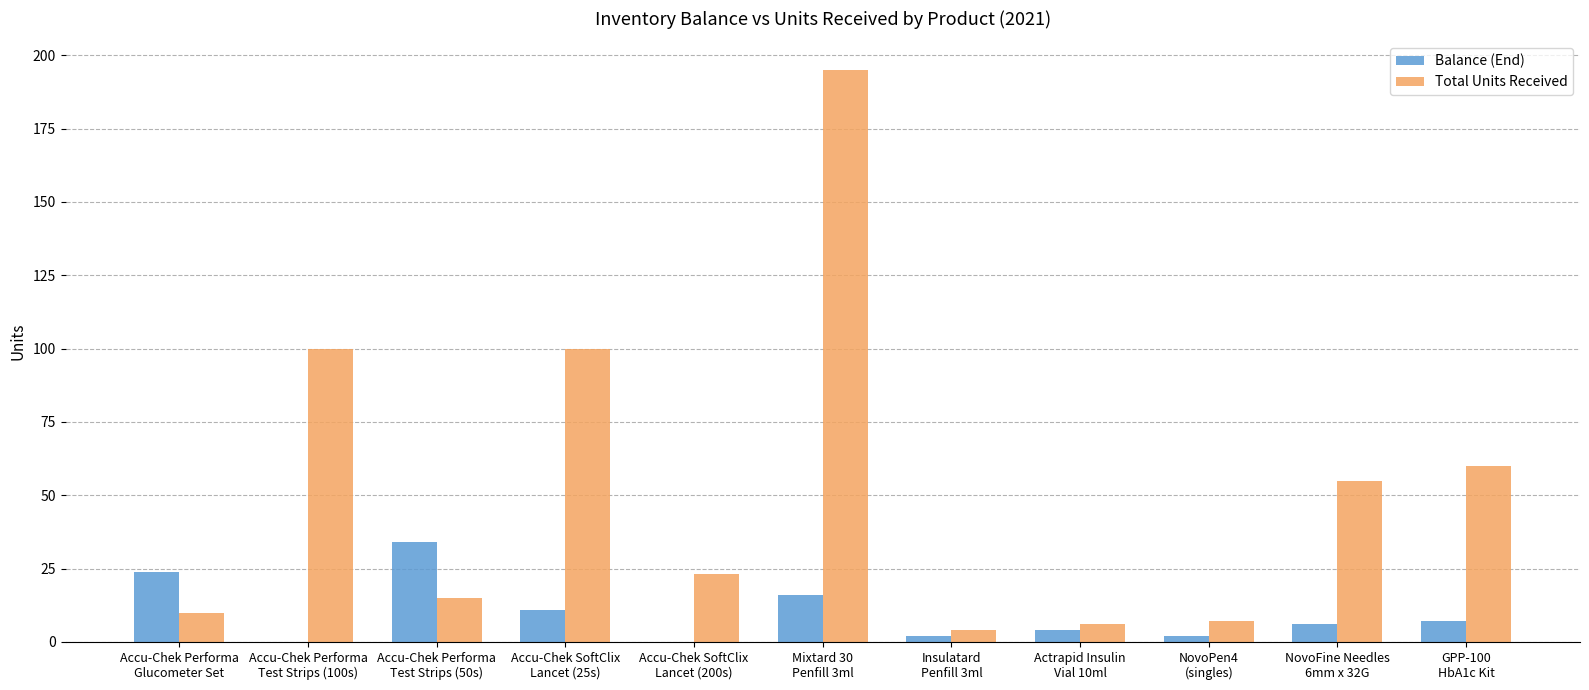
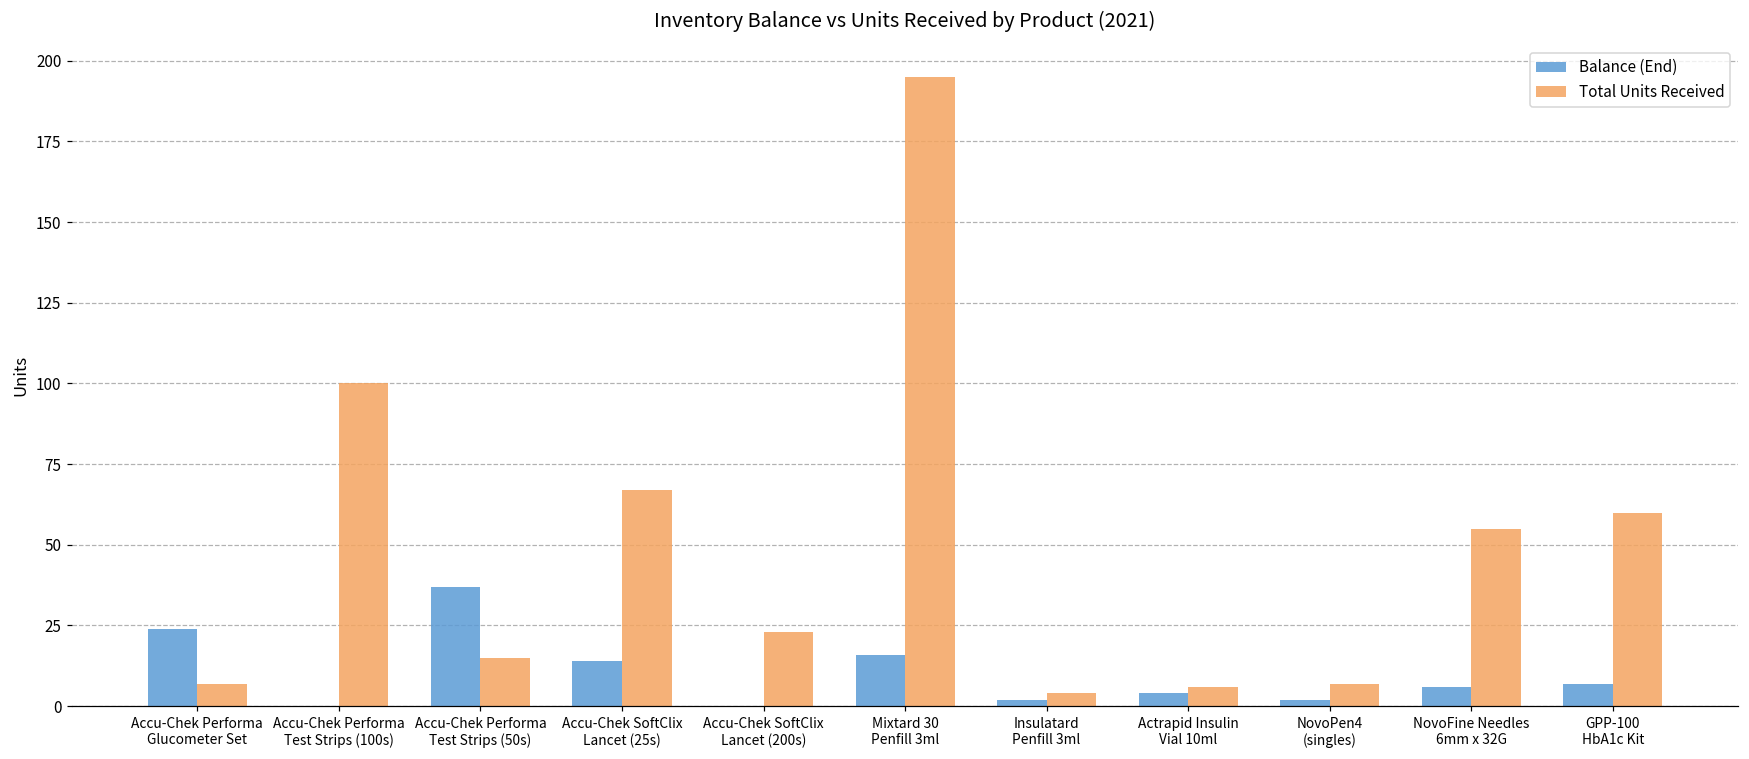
Total Units Received, Accu-Chek Performa Glucometer Set: 10 -> 7
Balance (End), Accu-Chek Performa Test Strips (50s): 34 -> 37
Balance (End), Accu-Chek SoftClix Lancet (25s): 11 -> 14
Total Units Received, Accu-Chek SoftClix Lancet (25s): 100 -> 67
